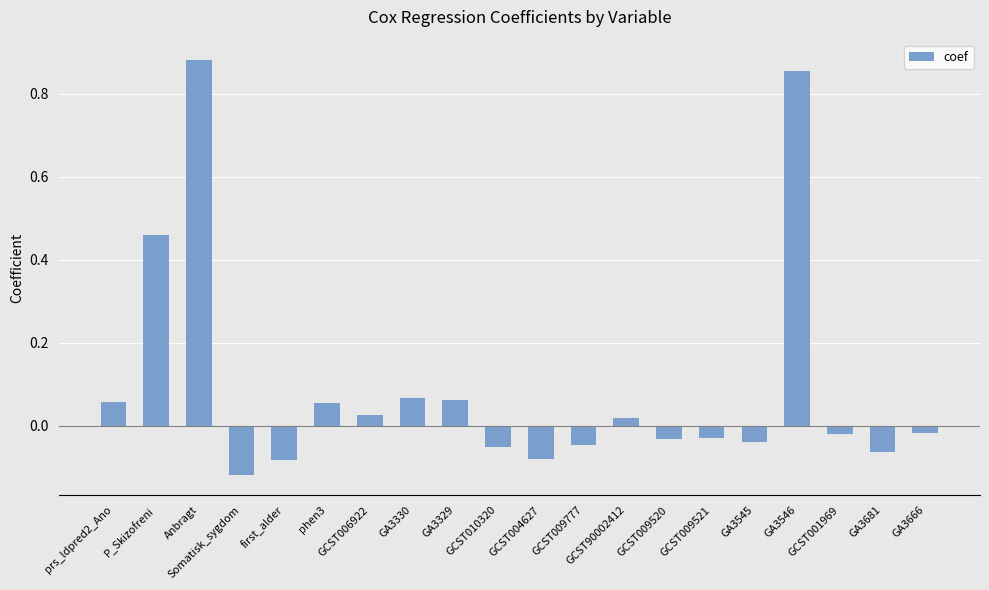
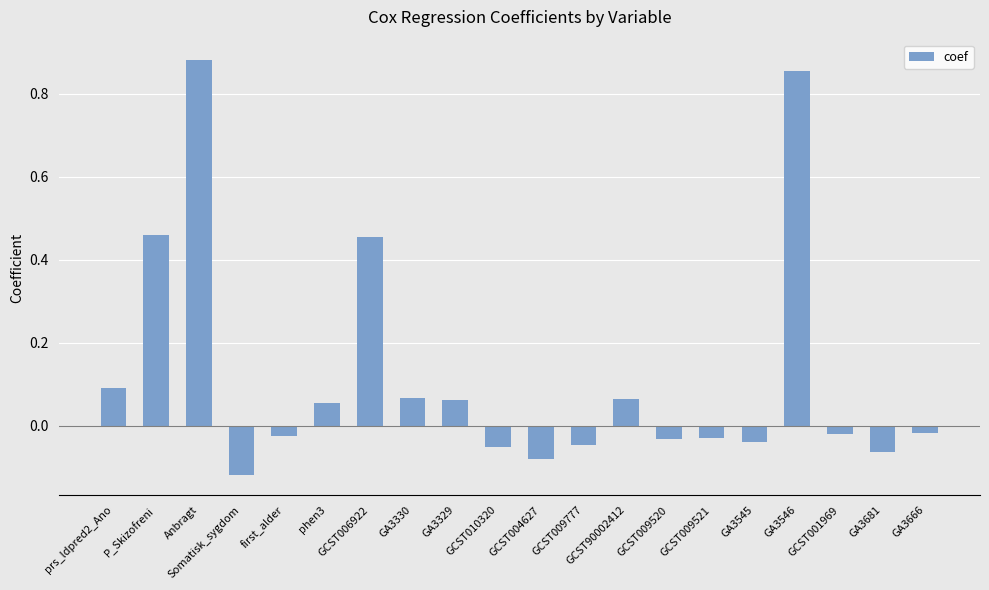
prs_ldpred2_Ano: 0.06 -> 0.09
first_alder: -0.08 -> -0.03
GCST006922: 0.03 -> 0.45
GCST90002412: 0.02 -> 0.06
